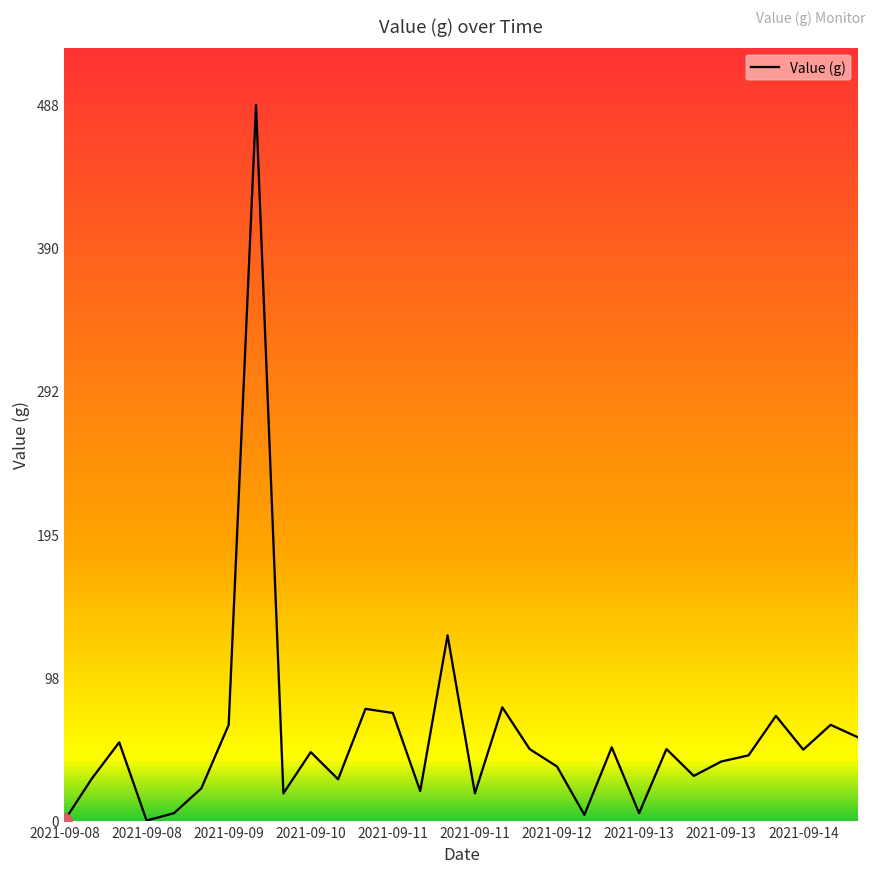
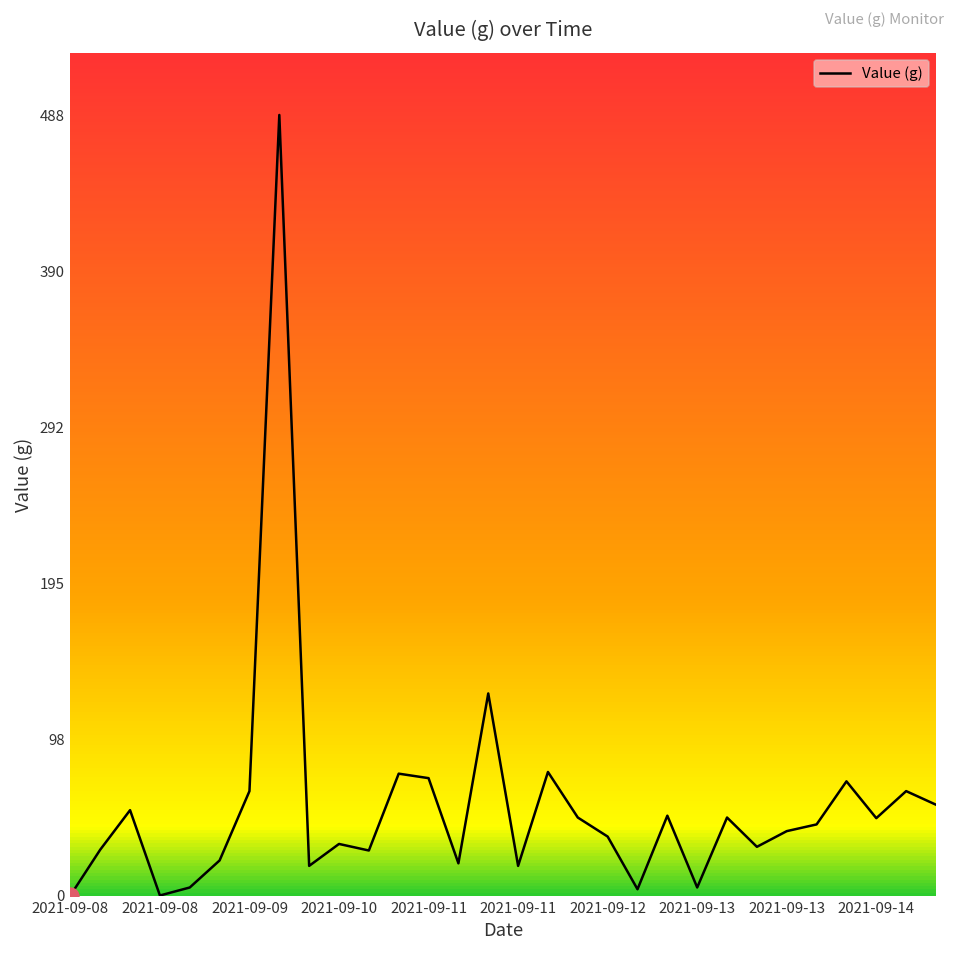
Value (g), 2021-09-10: 47 -> 32
